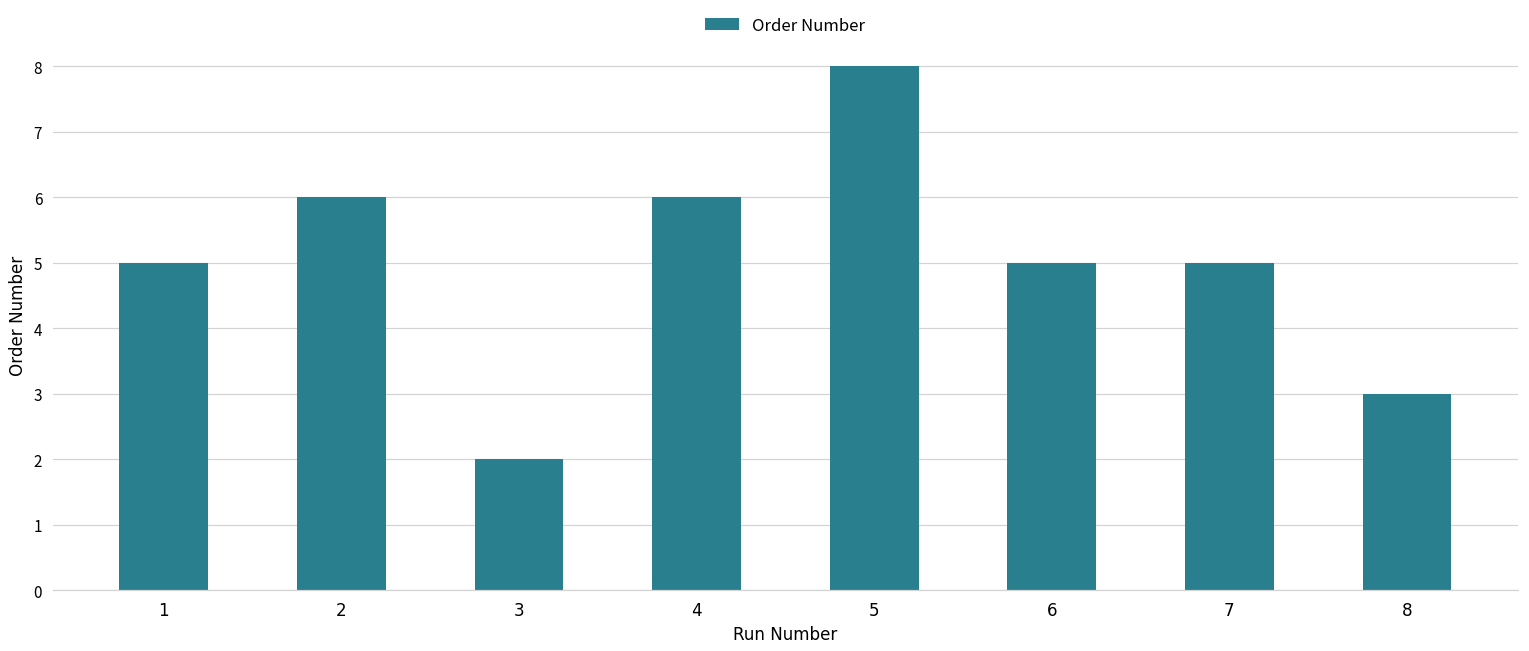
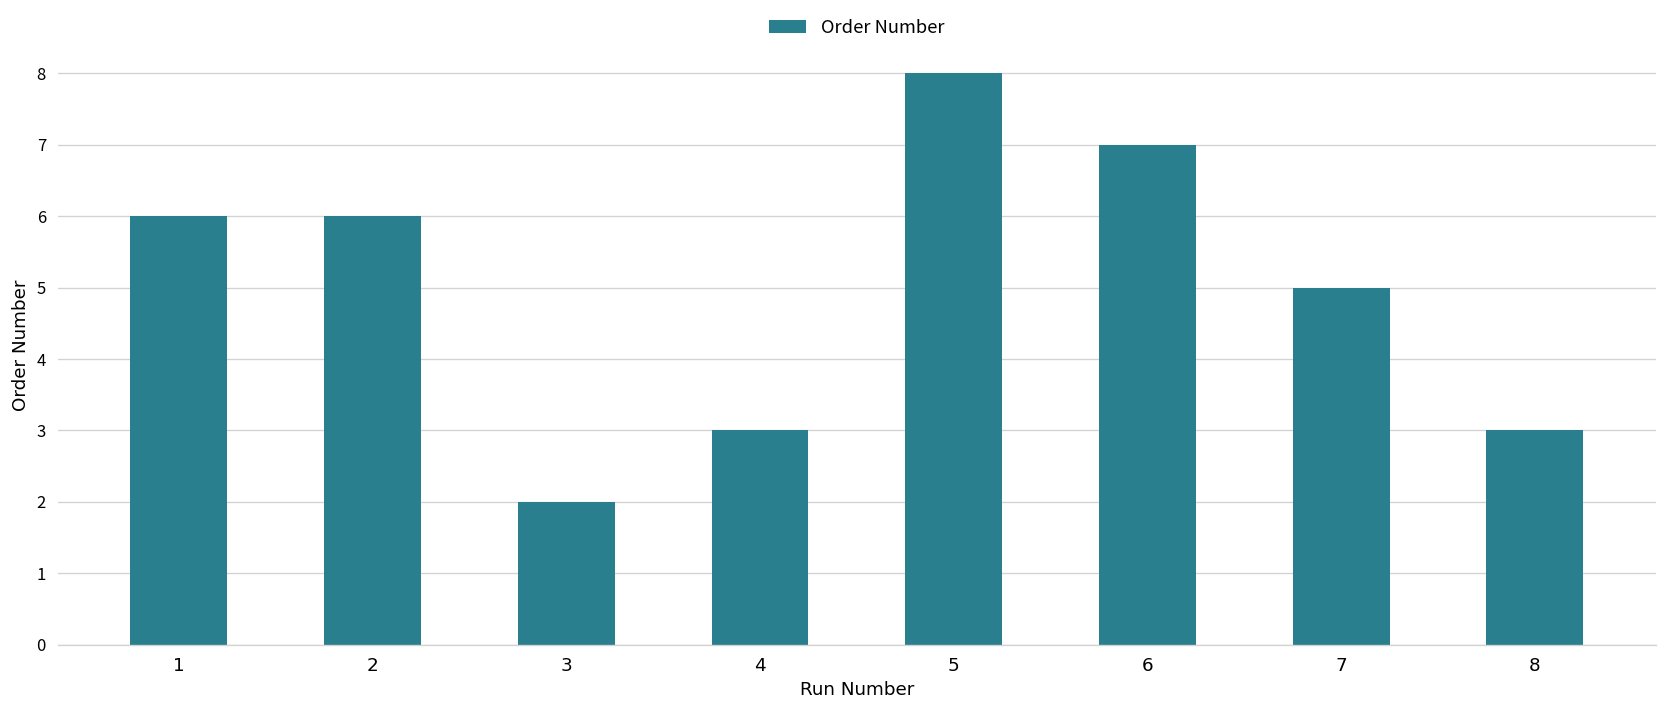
1: 5 -> 6
4: 6 -> 3
6: 5 -> 7
